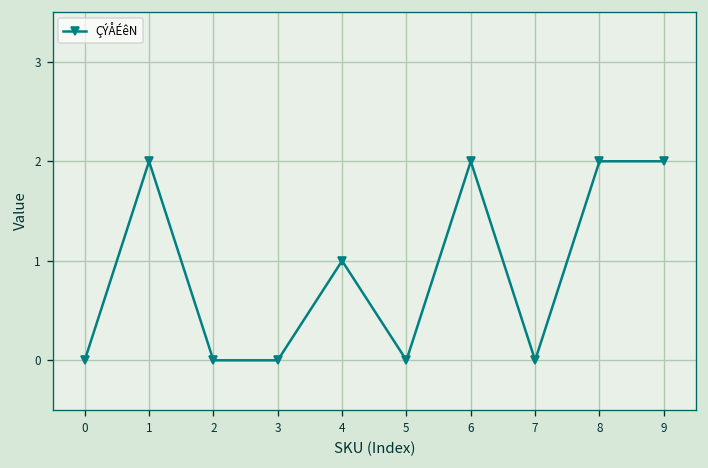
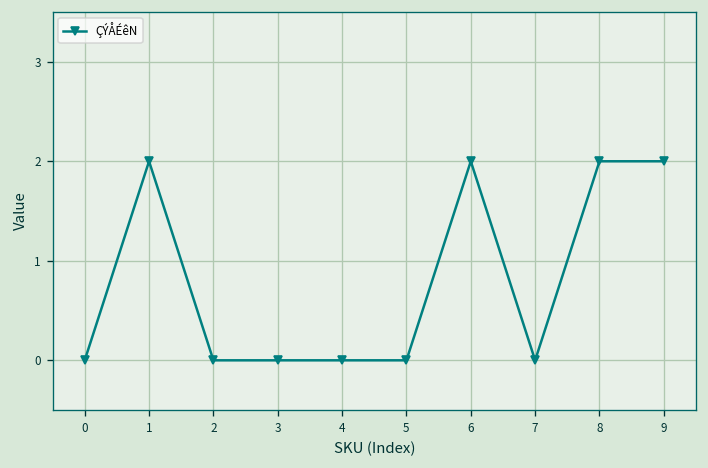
4: 1 -> 0
